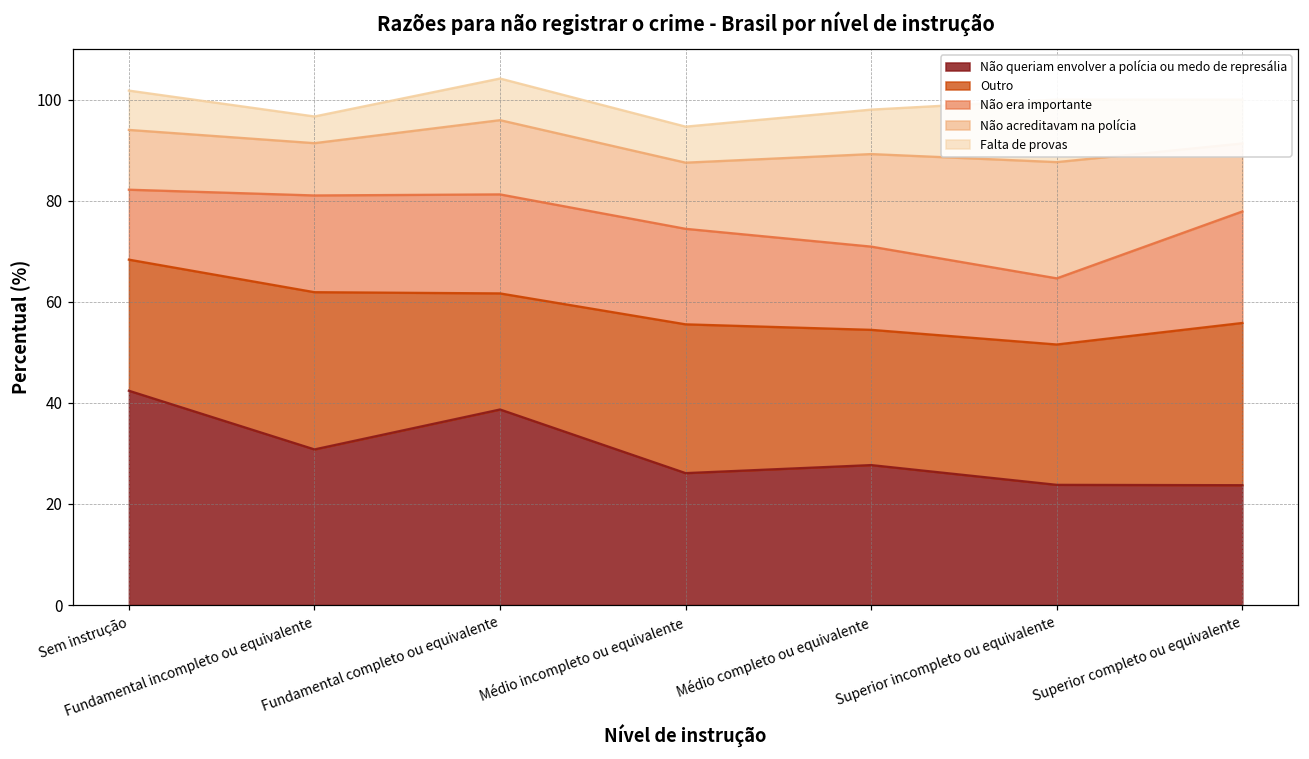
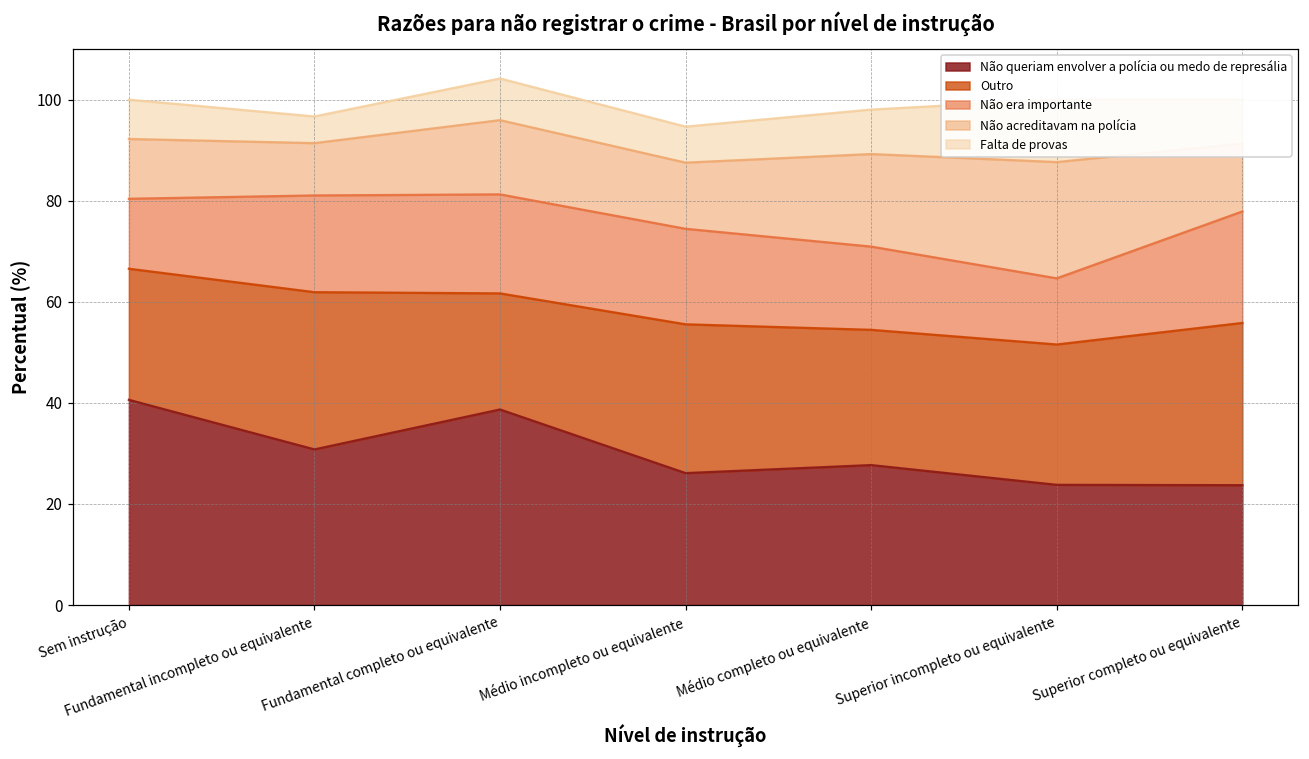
Não queriam envolver a polícia ou medo de represália, Sem instrução: 42 -> 41
